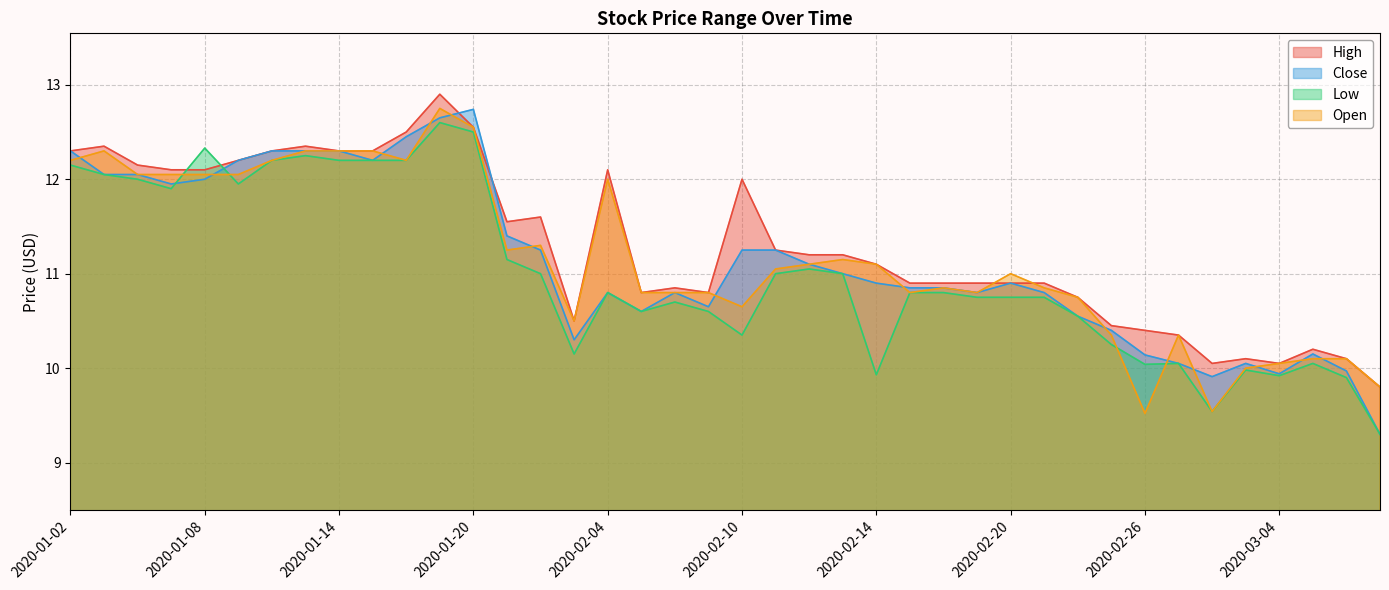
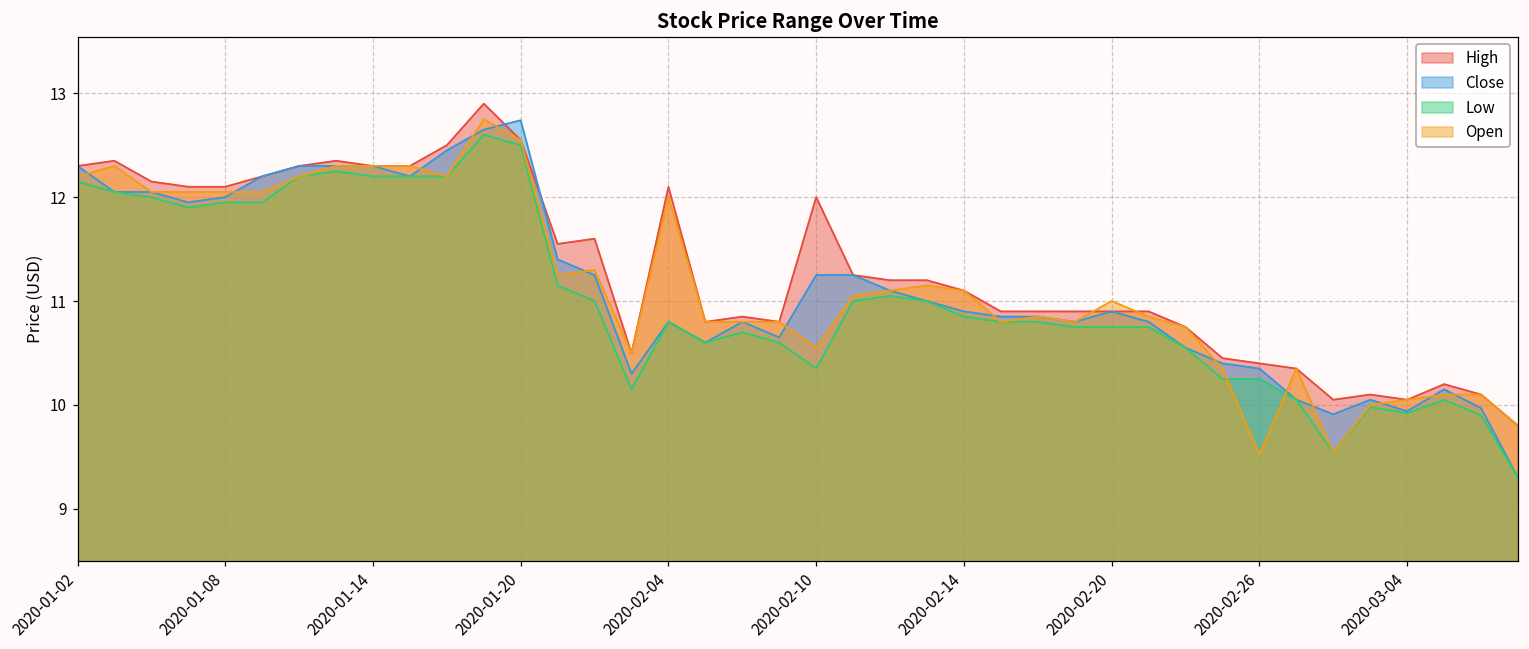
Low, 2020-01-08: 12.3 -> 12.0
Open, 2020-02-10: 10.7 -> 10.6
Low, 2020-02-14: 9.9 -> 10.9
Close, 2020-02-26: 10.1 -> 10.4
Low, 2020-02-26: 10.0 -> 10.3
